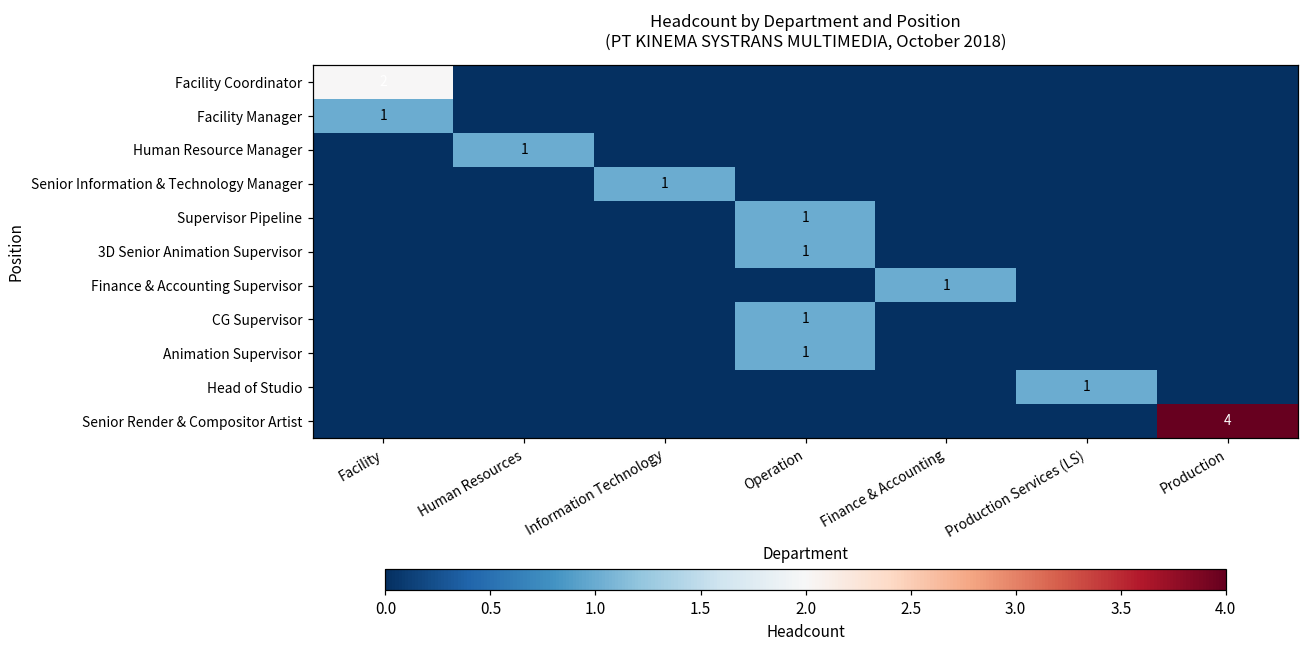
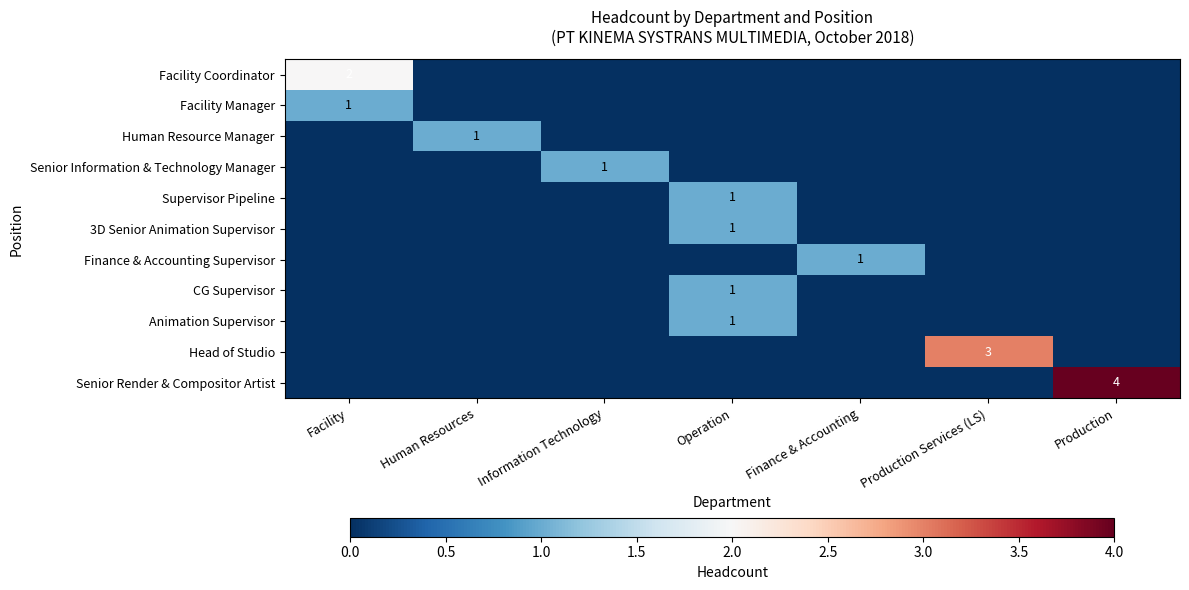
Head of Studio, Production Services (LS): 1 -> 3
